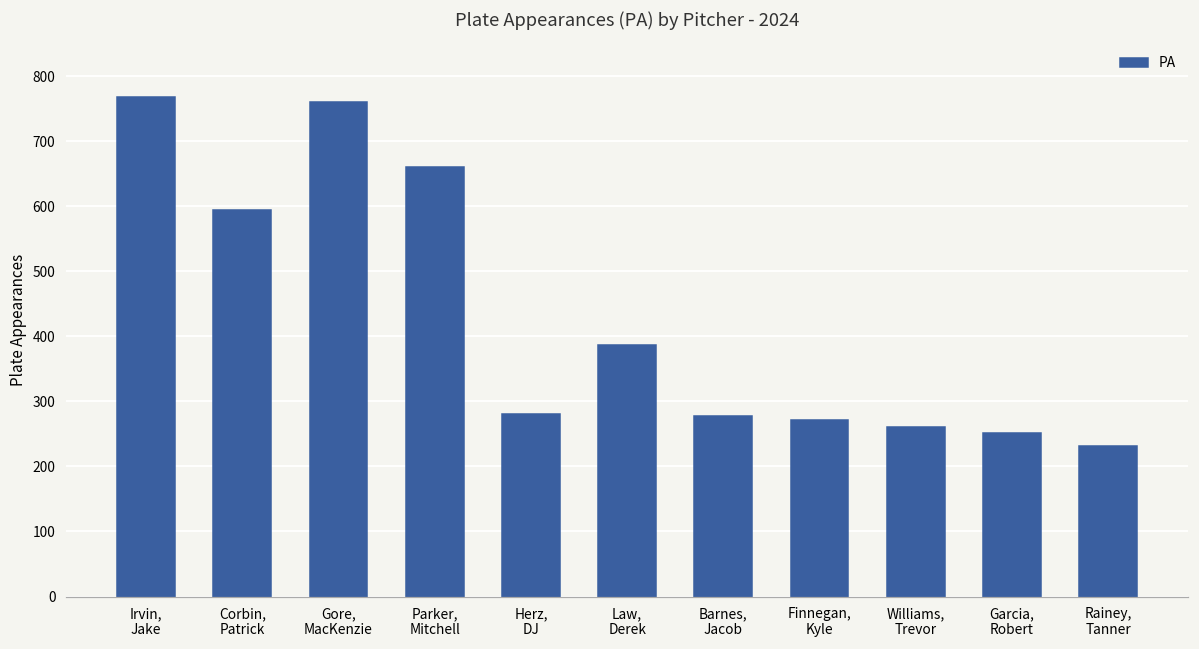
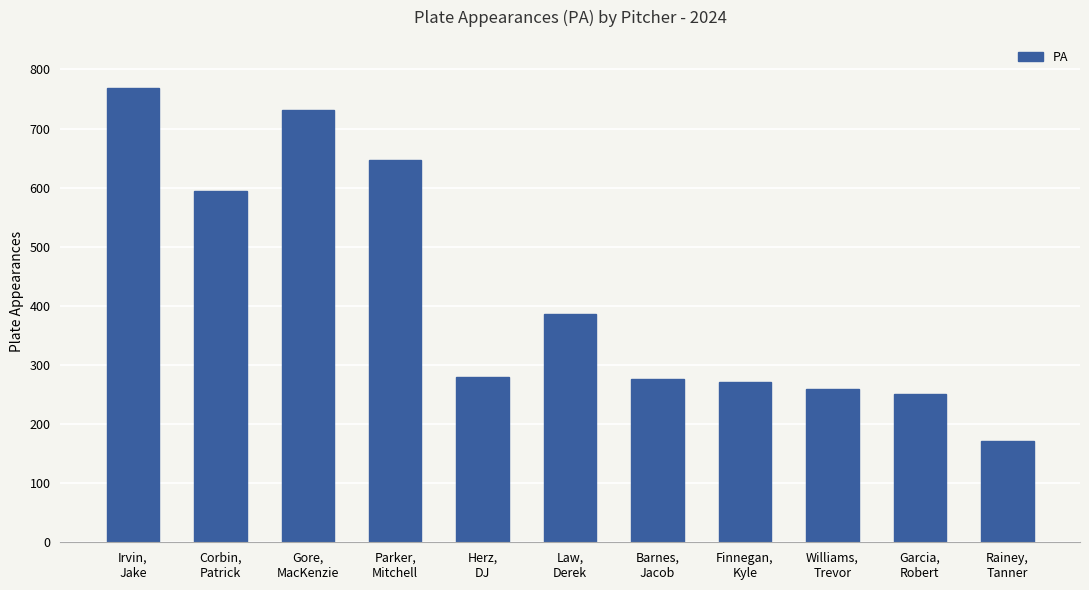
Gore, MacKenzie: 760 -> 730
Parker, Mitchell: 660 -> 650
Rainey, Tanner: 230 -> 170
